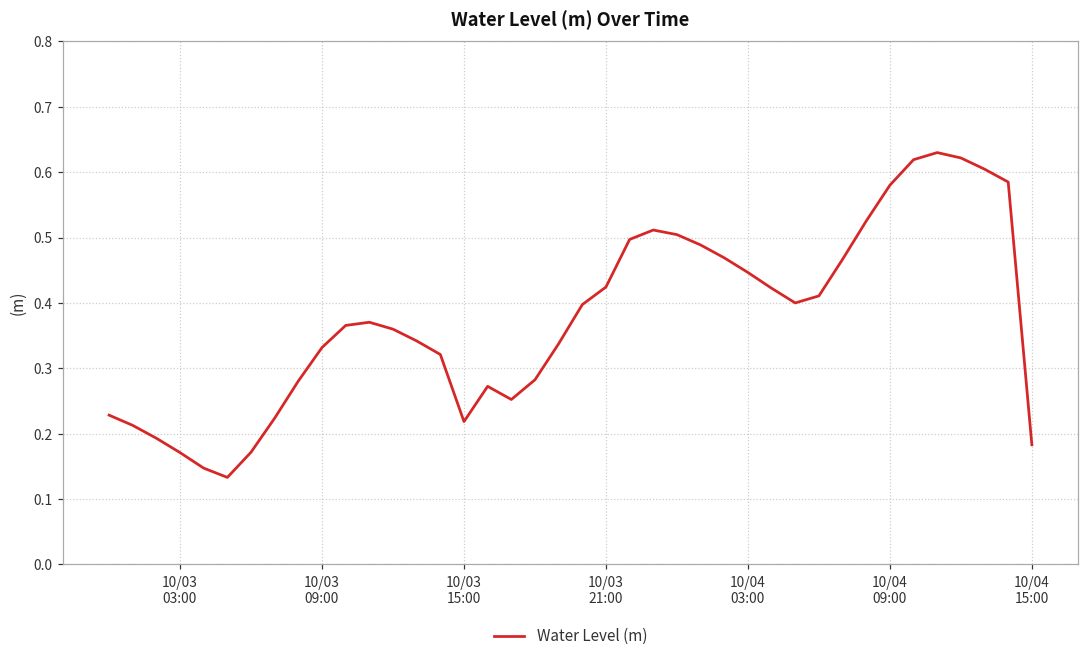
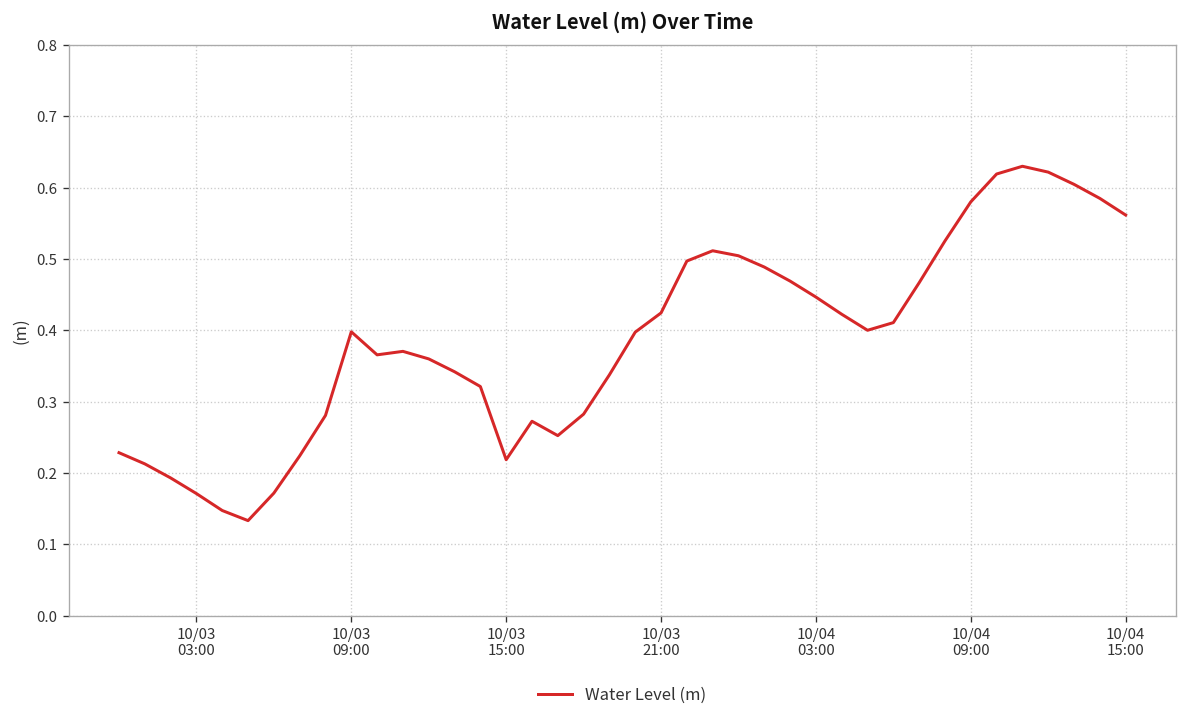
10/03 09:00: 0.33 -> 0.40
10/04 15:00: 0.18 -> 0.56
